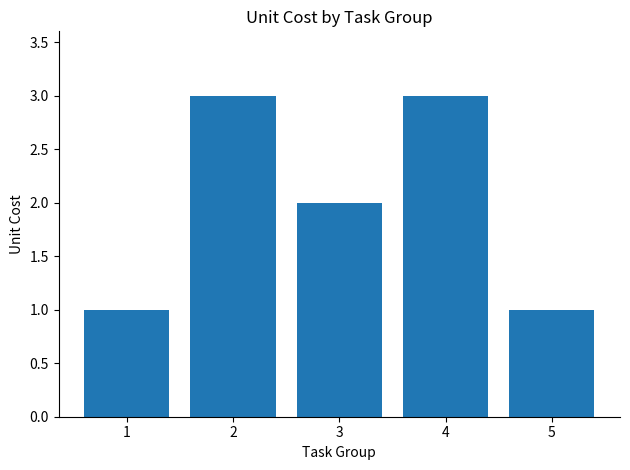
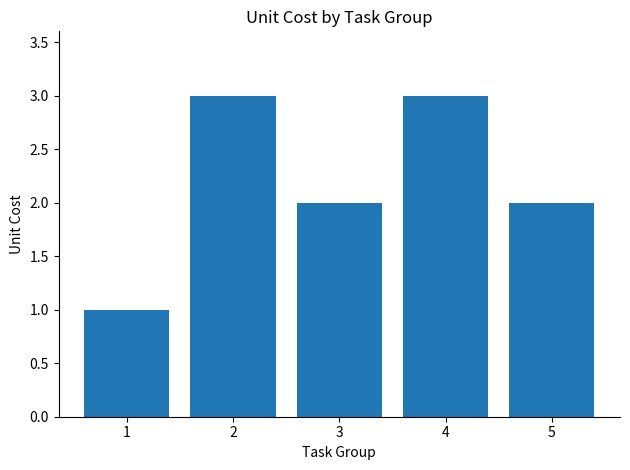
5: 1 -> 2
